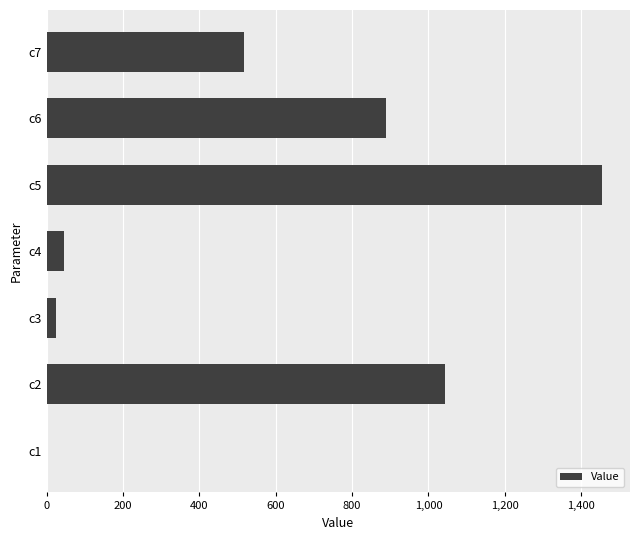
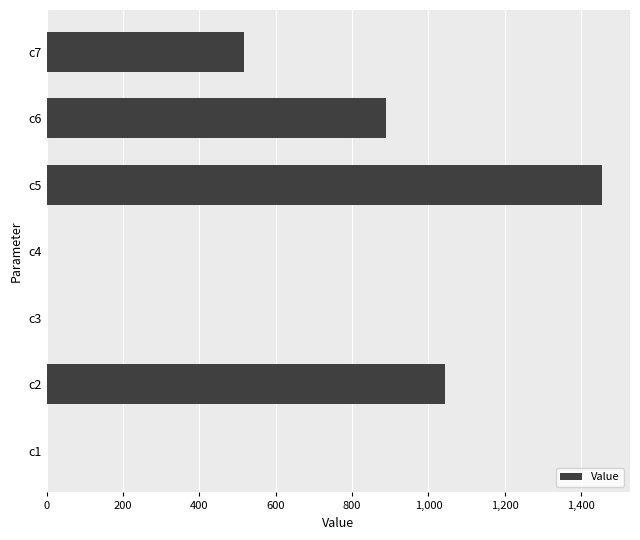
c4: 40 -> 0
c3: 30 -> 0
